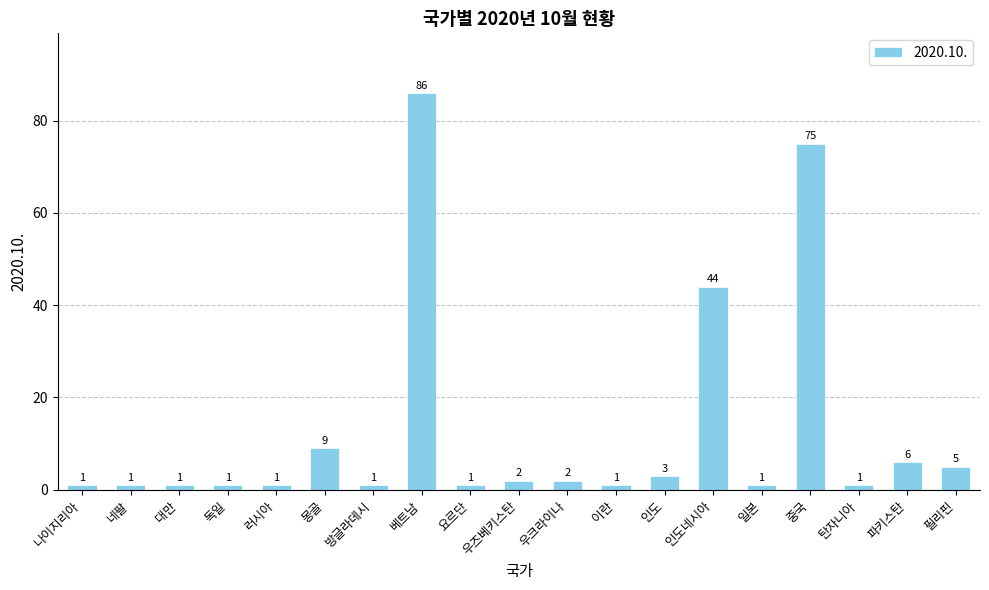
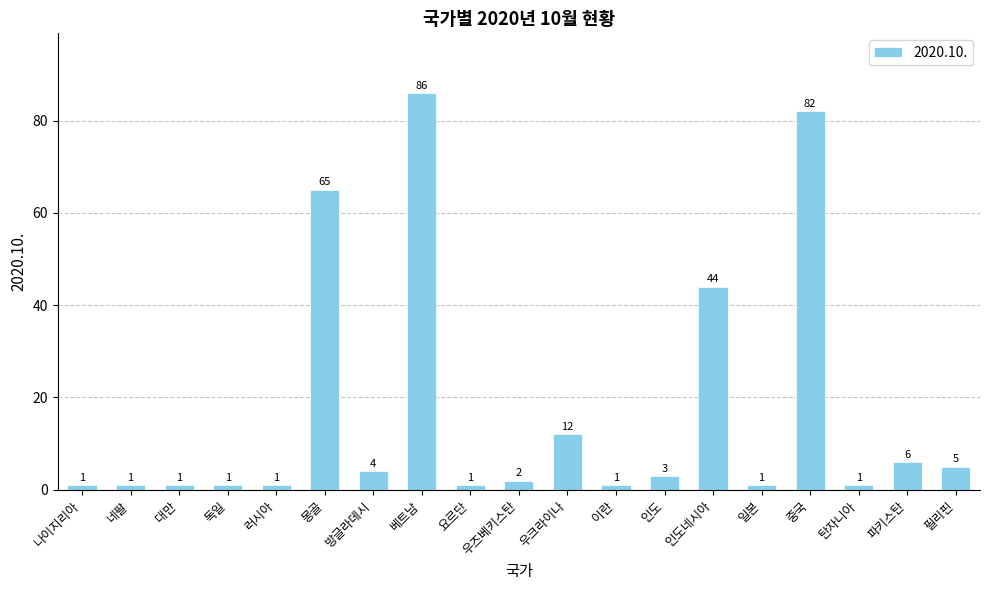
몽골: 9 -> 65
방글라데시: 1 -> 4
우크라이나: 2 -> 12
중국: 75 -> 82
